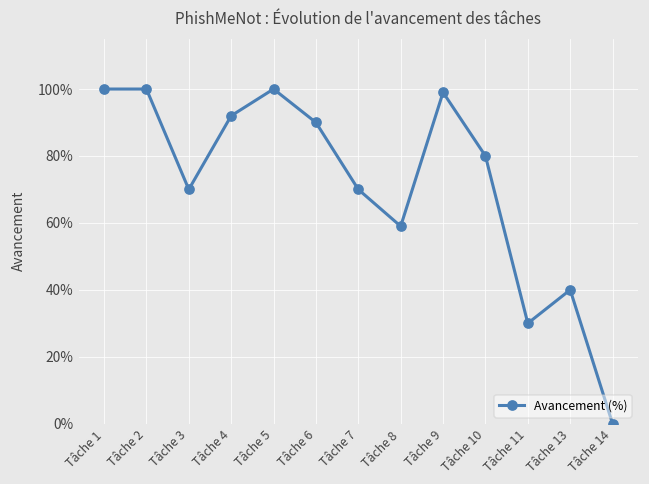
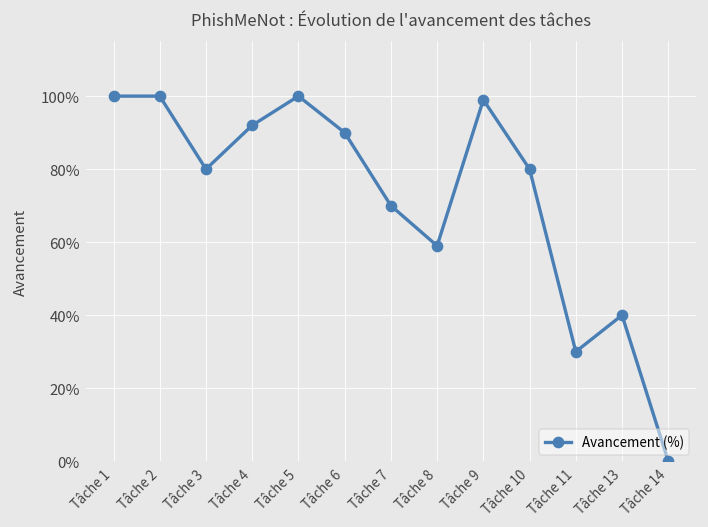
Tâche 3: 70% -> 80%
